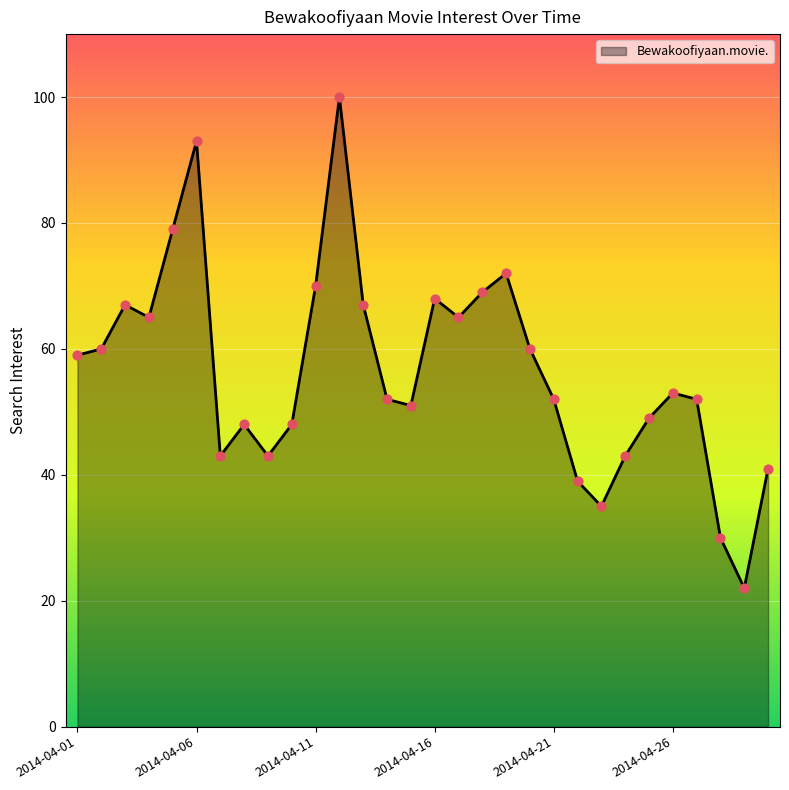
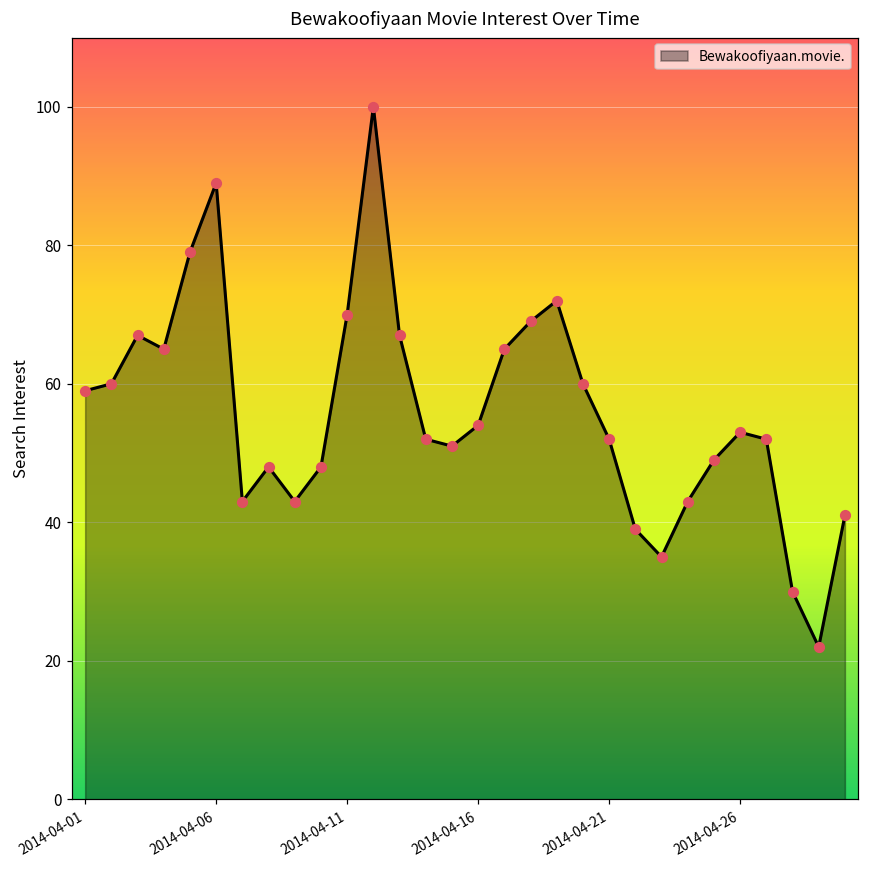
2014-04-06: 93 -> 89
2014-04-16: 68 -> 54
